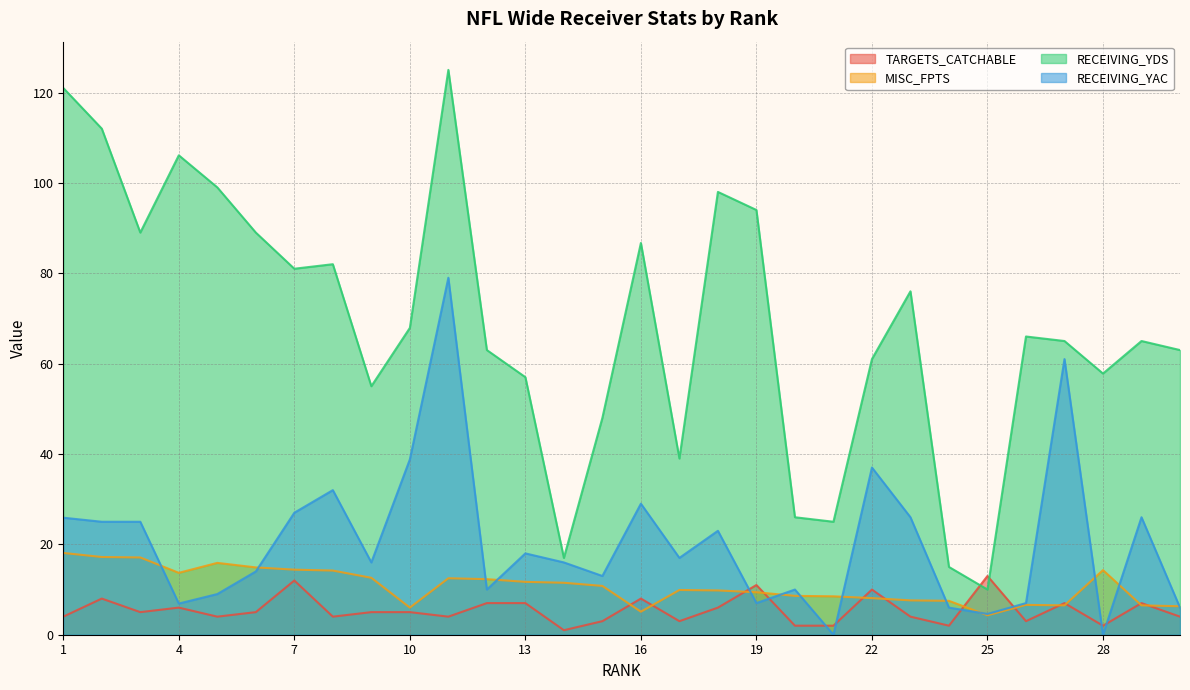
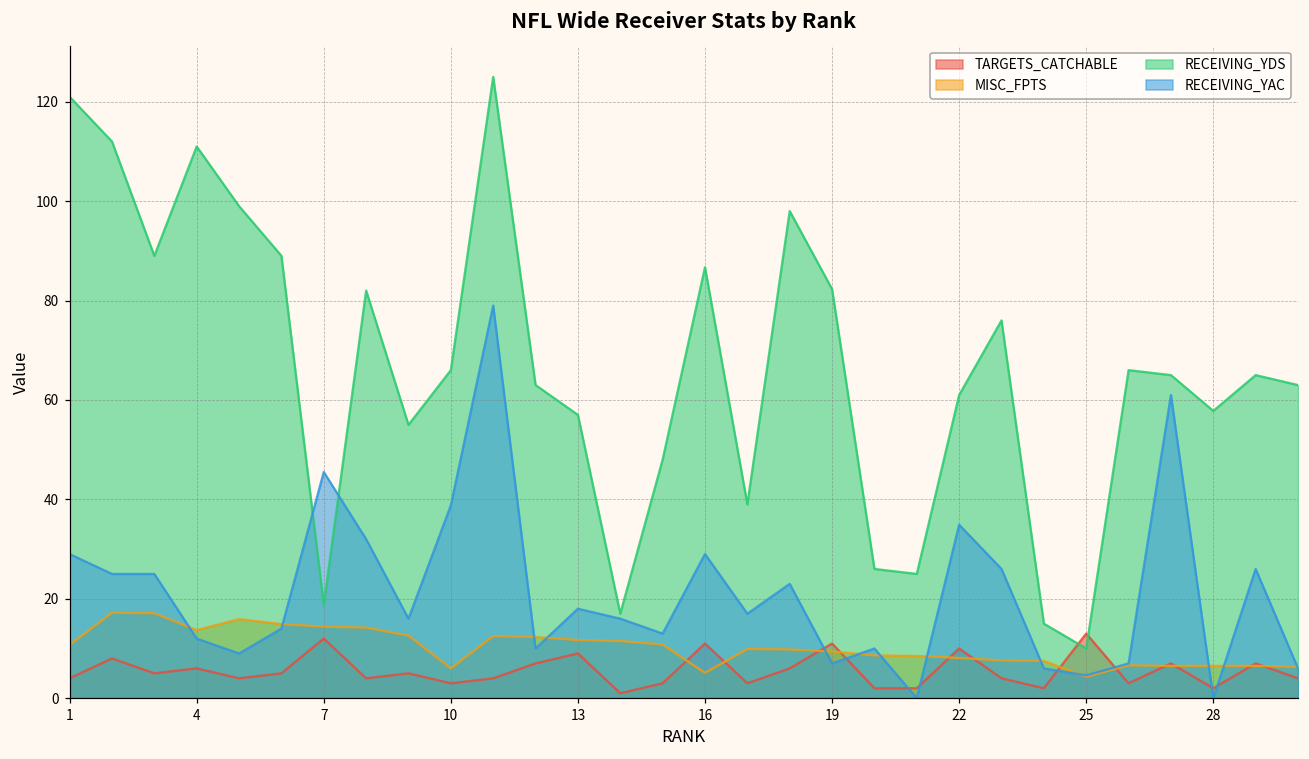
MISC_FPTS, 1: 18 -> 11
RECEIVING_YAC, 1: 26 -> 29
RECEIVING_YDS, 4: 106 -> 111
RECEIVING_YAC, 4: 7 -> 12
RECEIVING_YDS, 7: 81 -> 19
RECEIVING_YAC, 7: 27 -> 46
TARGETS_CATCHABLE, 10: 5 -> 3
RECEIVING_YDS, 10: 68 -> 66
TARGETS_CATCHABLE, 13: 7 -> 9
TARGETS_CATCHABLE, 16: 8 -> 11
RECEIVING_YDS, 19: 94 -> 82
RECEIVING_YAC, 22: 37 -> 35
MISC_FPTS, 28: 14 -> 7
